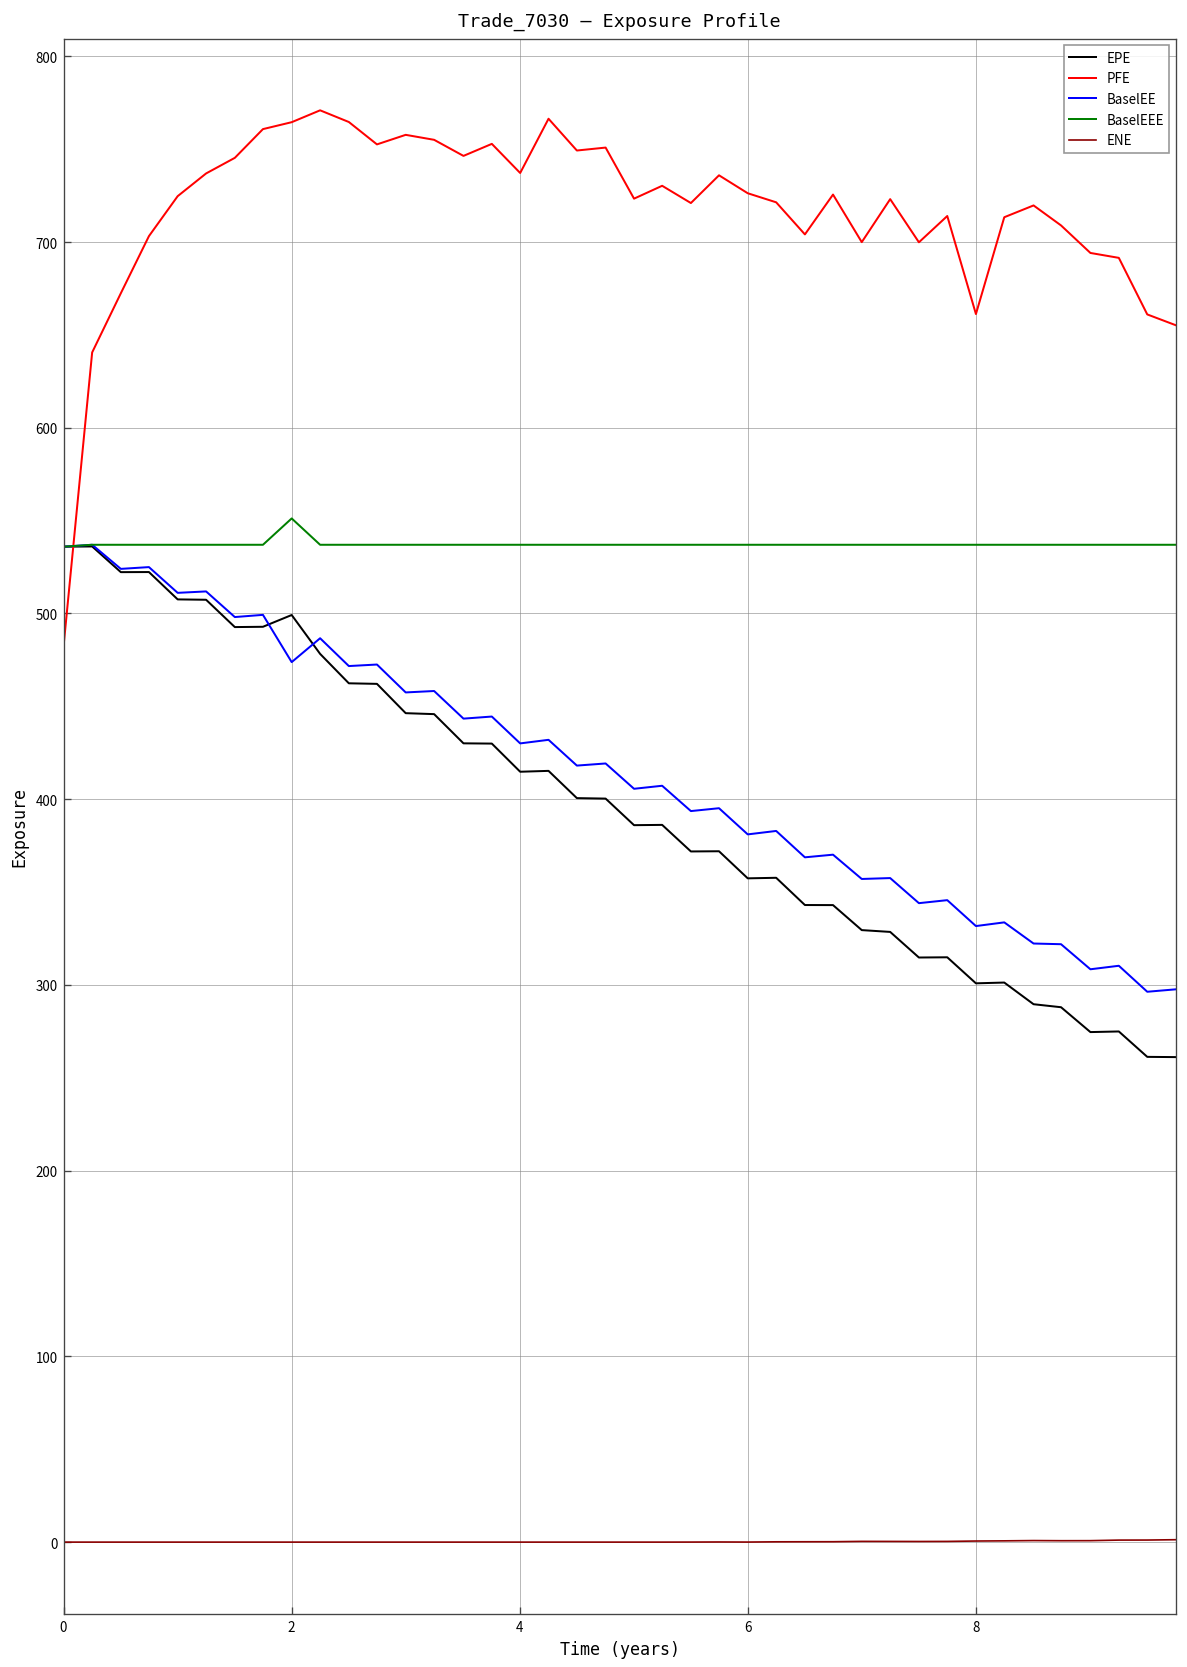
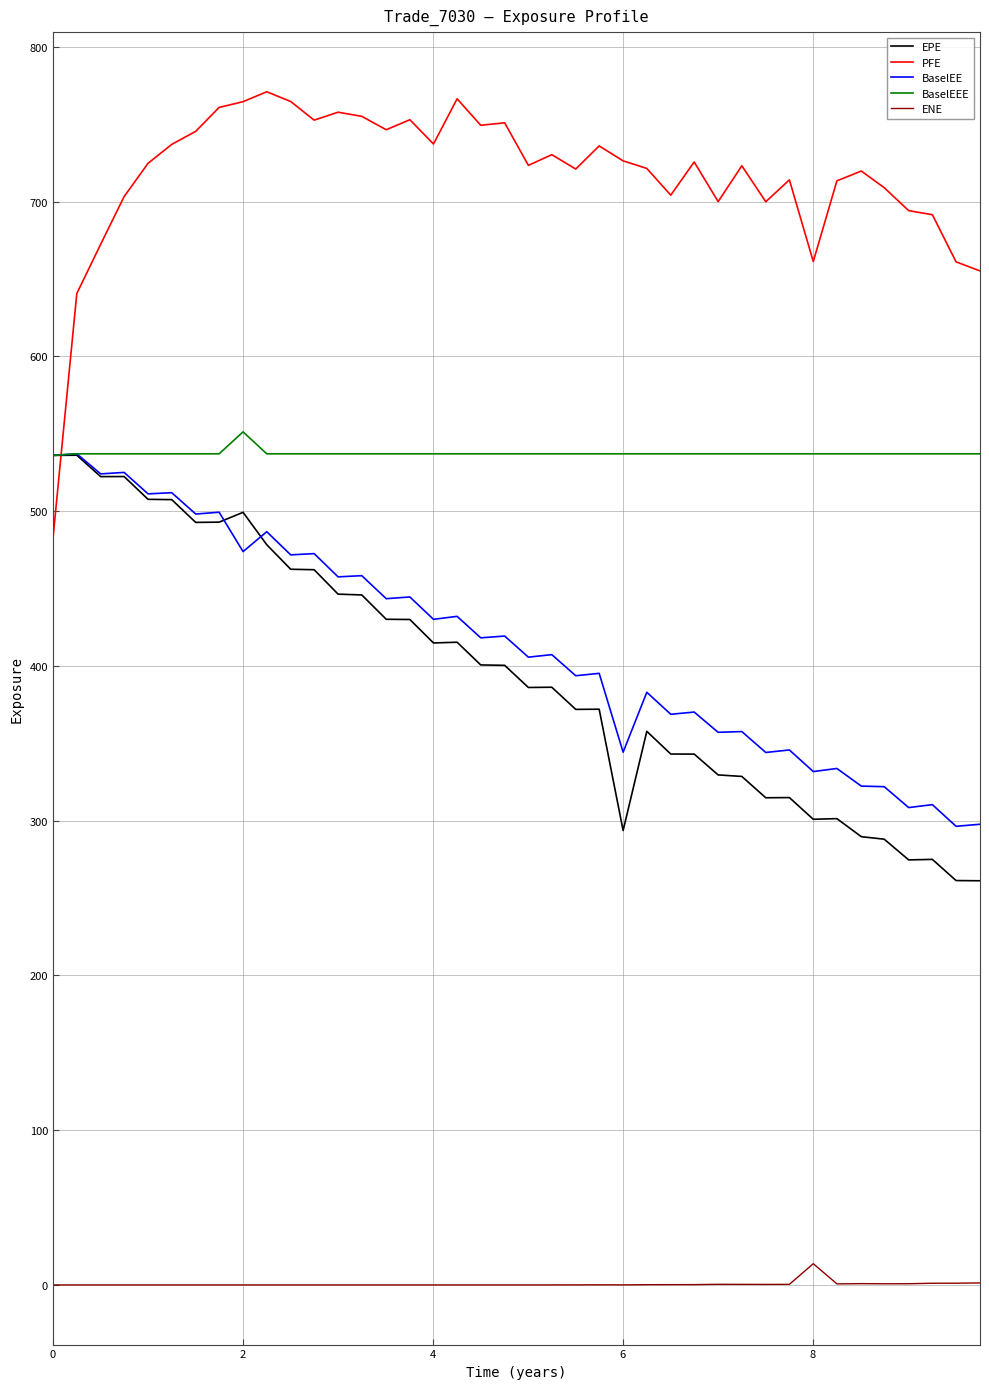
EPE, 6: 357 -> 294
BaselEE, 6: 381 -> 344
ENE, 8: 1 -> 14
